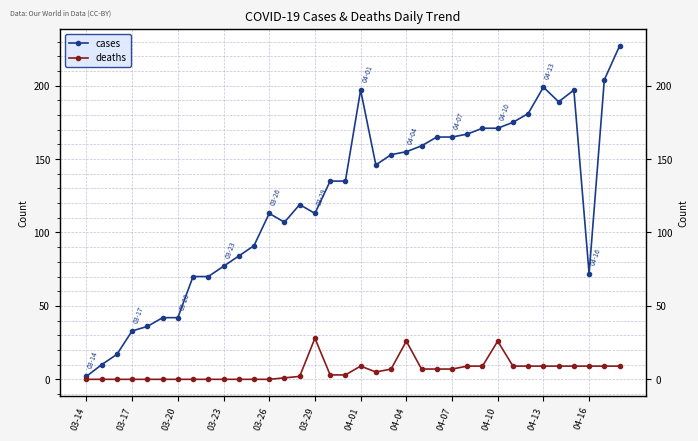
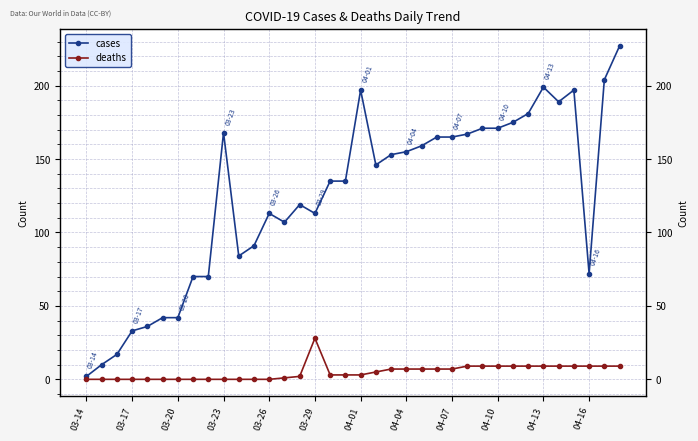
cases, 03-23: 77 -> 168
deaths, 04-01: 9 -> 3
deaths, 04-04: 26 -> 7
deaths, 04-10: 26 -> 9
